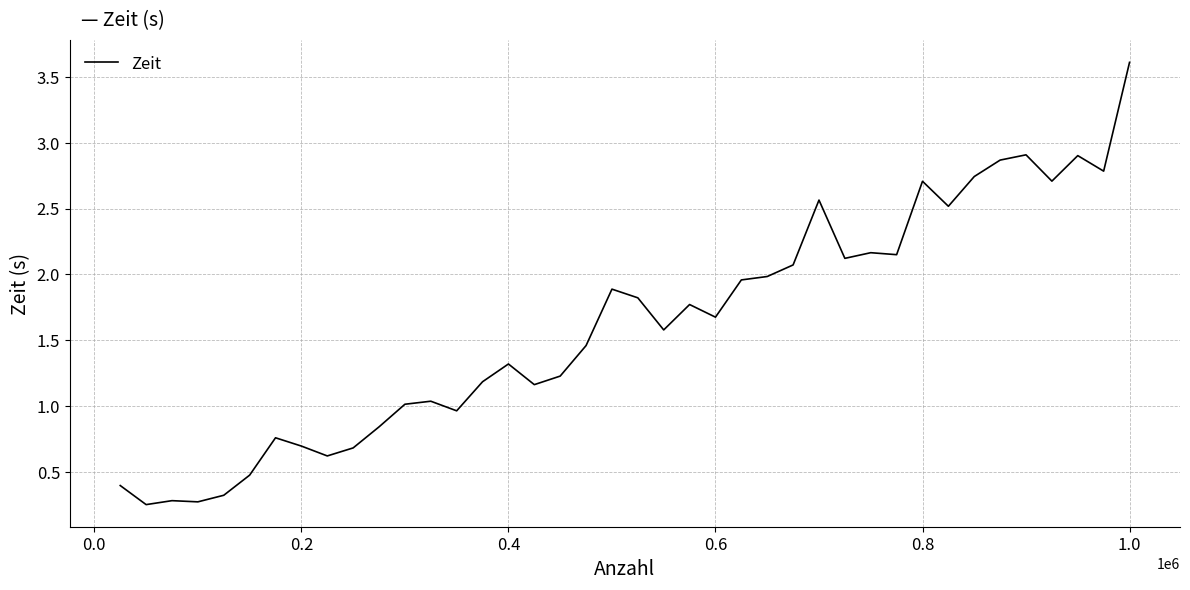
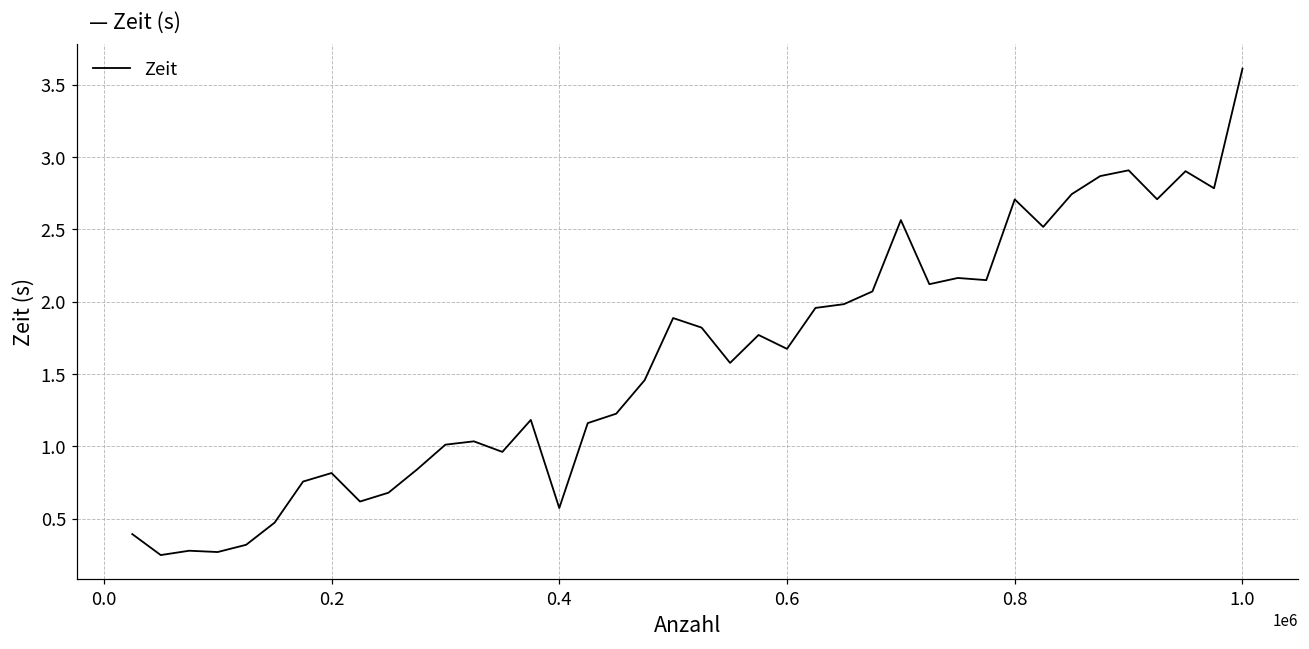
0.2: 0.69 -> 0.82
0.4: 1.32 -> 0.57
